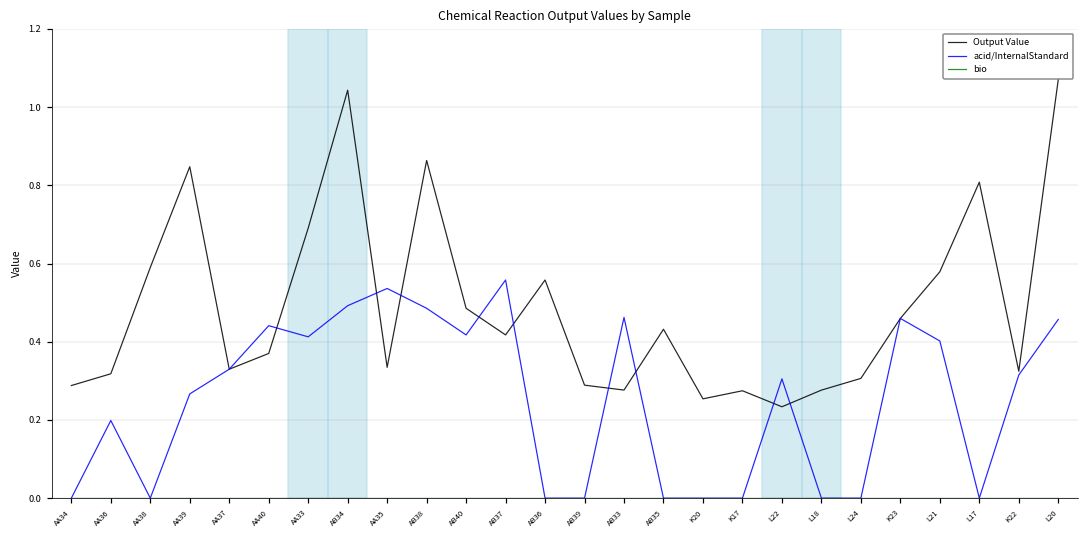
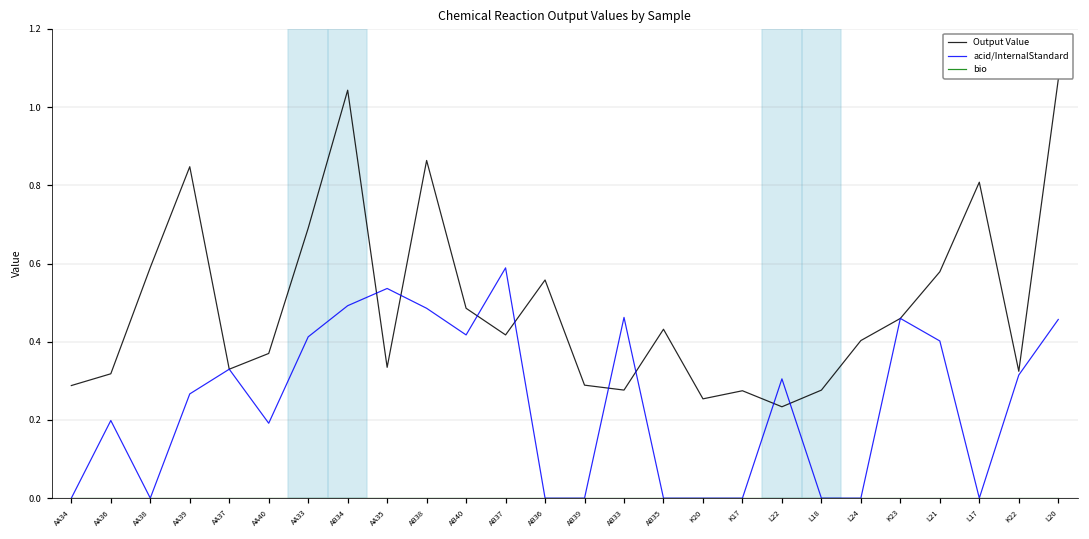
acid/InternalStandard, AA40: 0.44 -> 0.19
acid/InternalStandard, AB37: 0.56 -> 0.59
Output Value, L24: 0.31 -> 0.40
